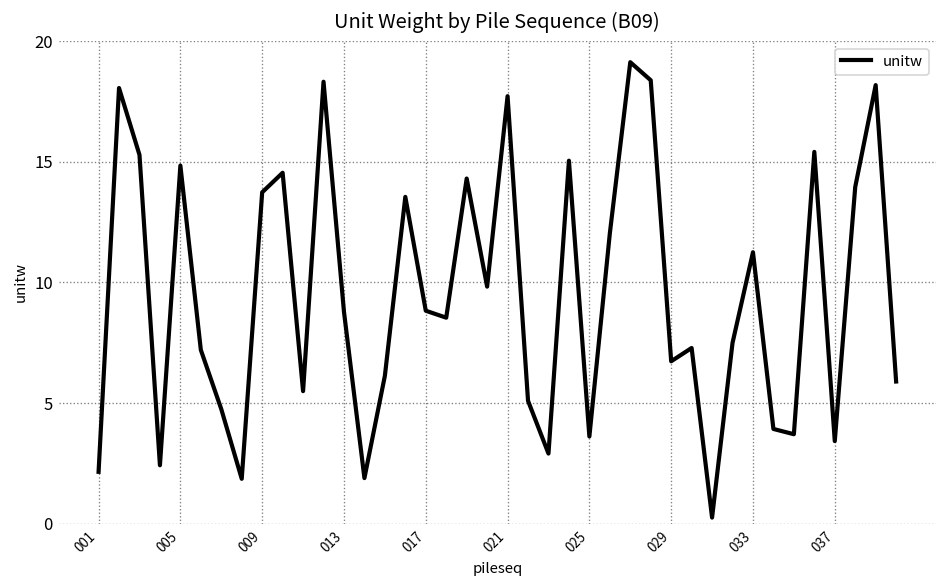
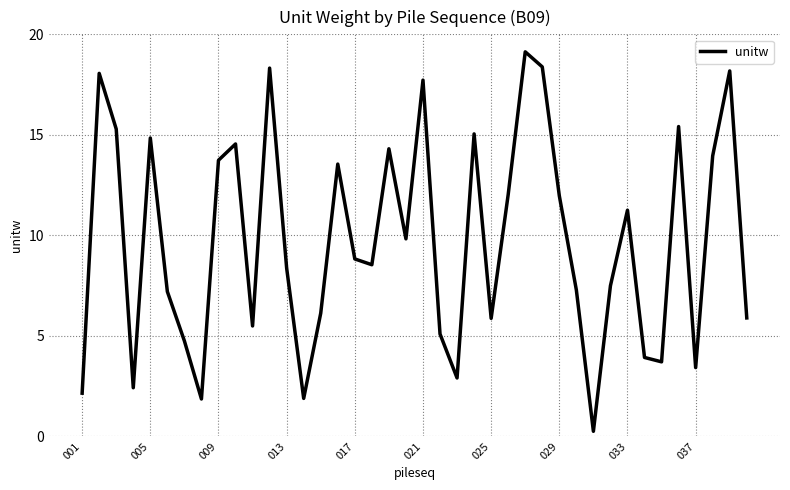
013: 8.8 -> 8.4
025: 3.6 -> 5.9
029: 6.7 -> 12.0
